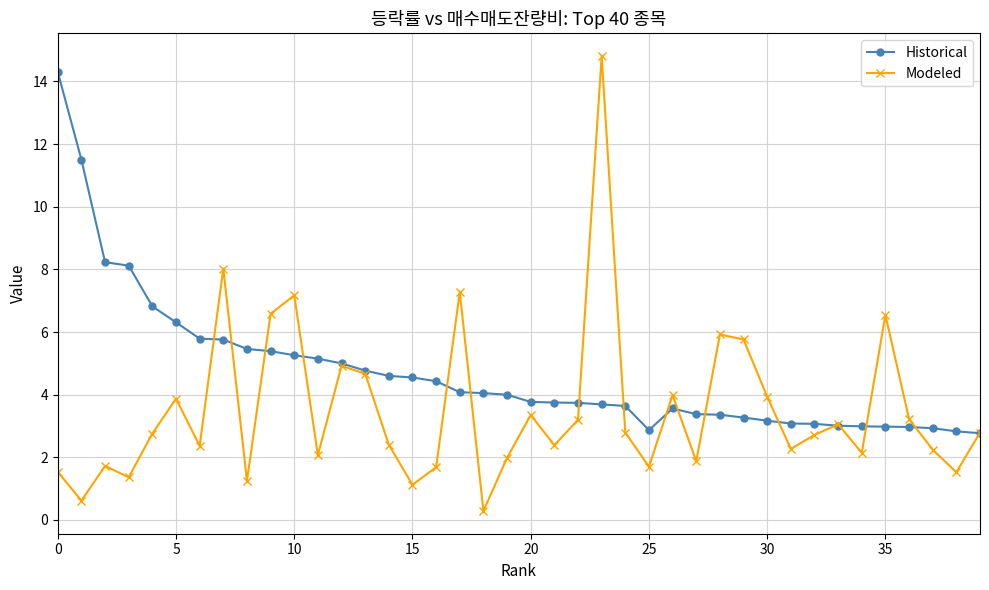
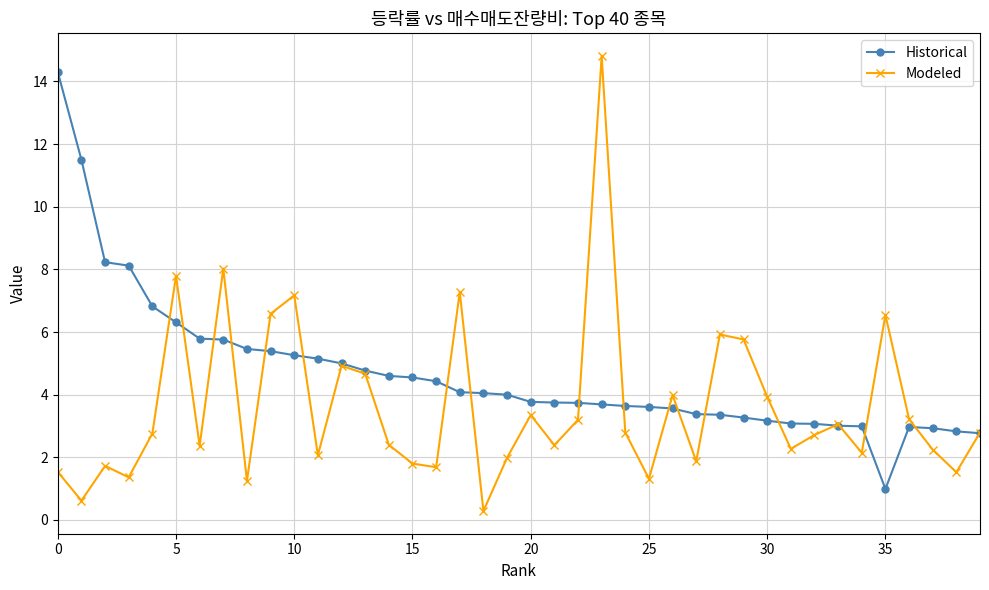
Modeled, 5: 3.9 -> 7.8
Modeled, 15: 1.1 -> 1.8
Historical, 25: 2.9 -> 3.6
Modeled, 25: 1.7 -> 1.3
Historical, 35: 3.0 -> 1.0
